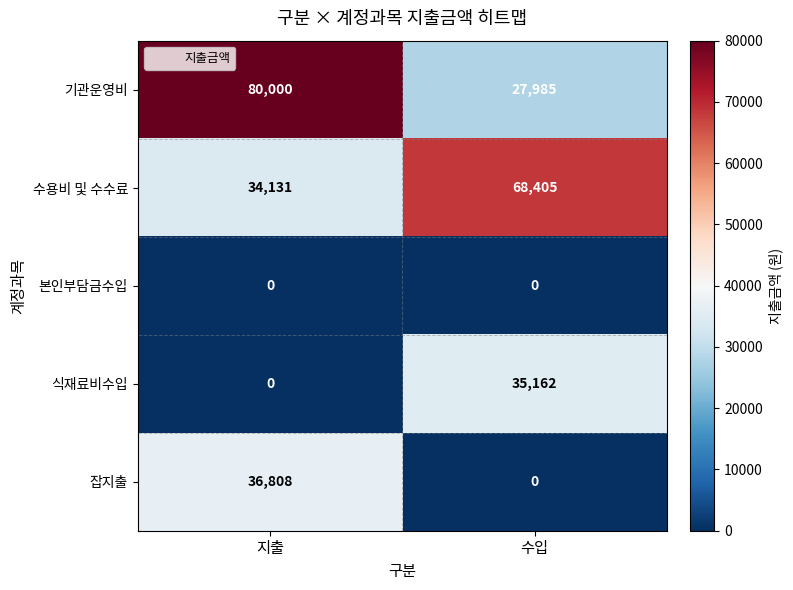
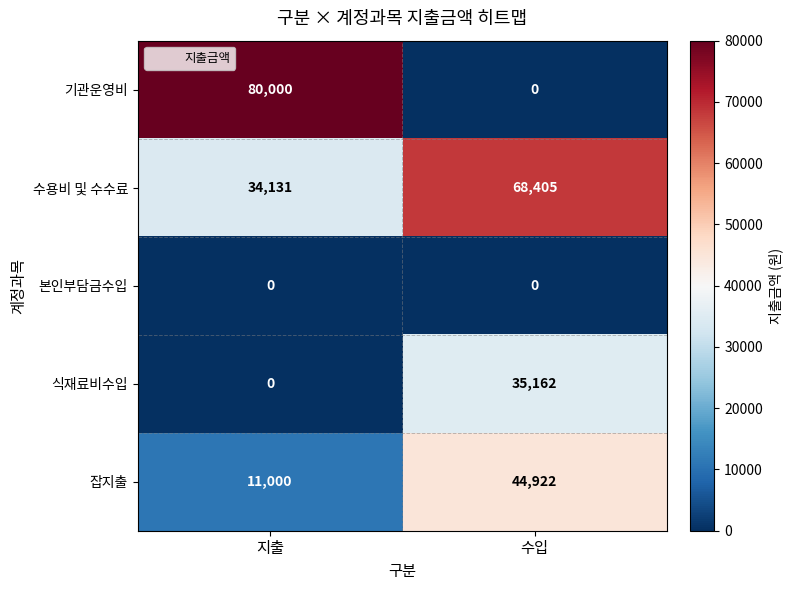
기관운영비, 수입: 27,985 -> 0
잡지출, 지출: 36,808 -> 11,000
잡지출, 수입: 0 -> 44,922
